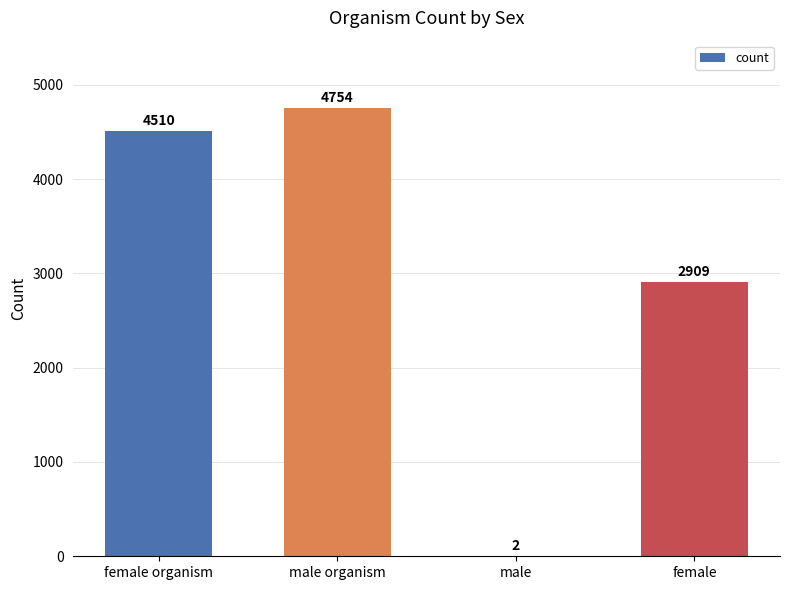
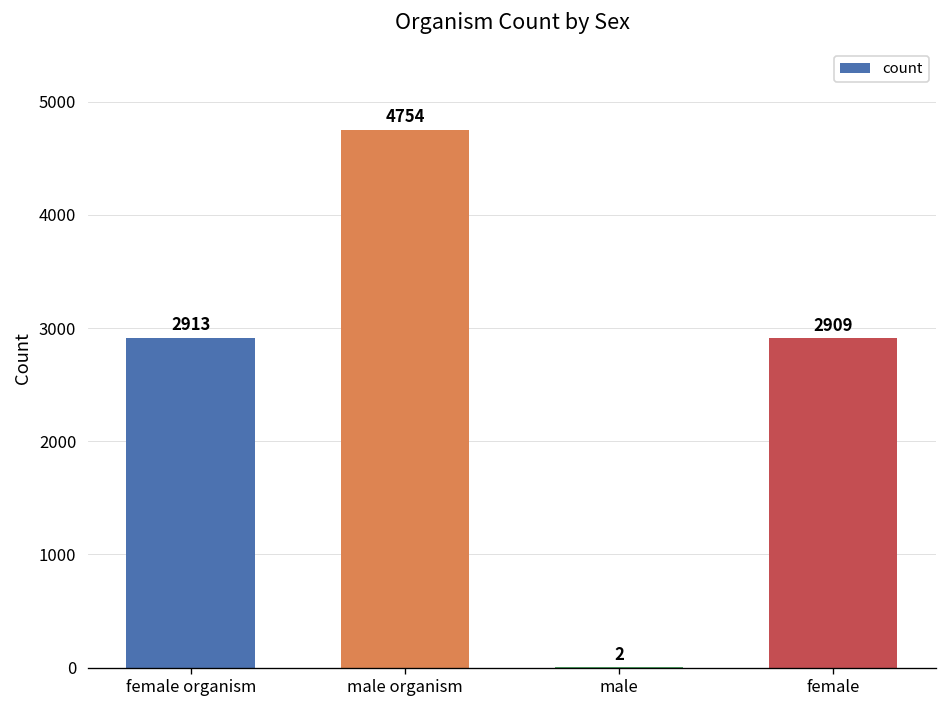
female organism: 4510 -> 2913
